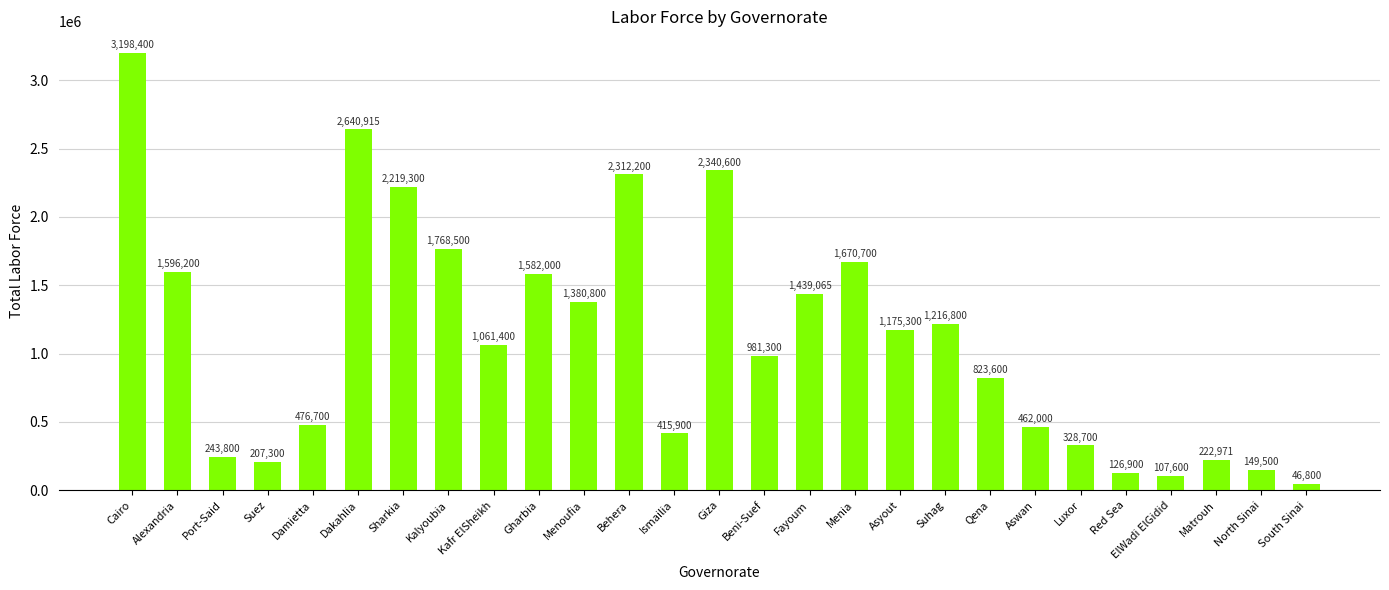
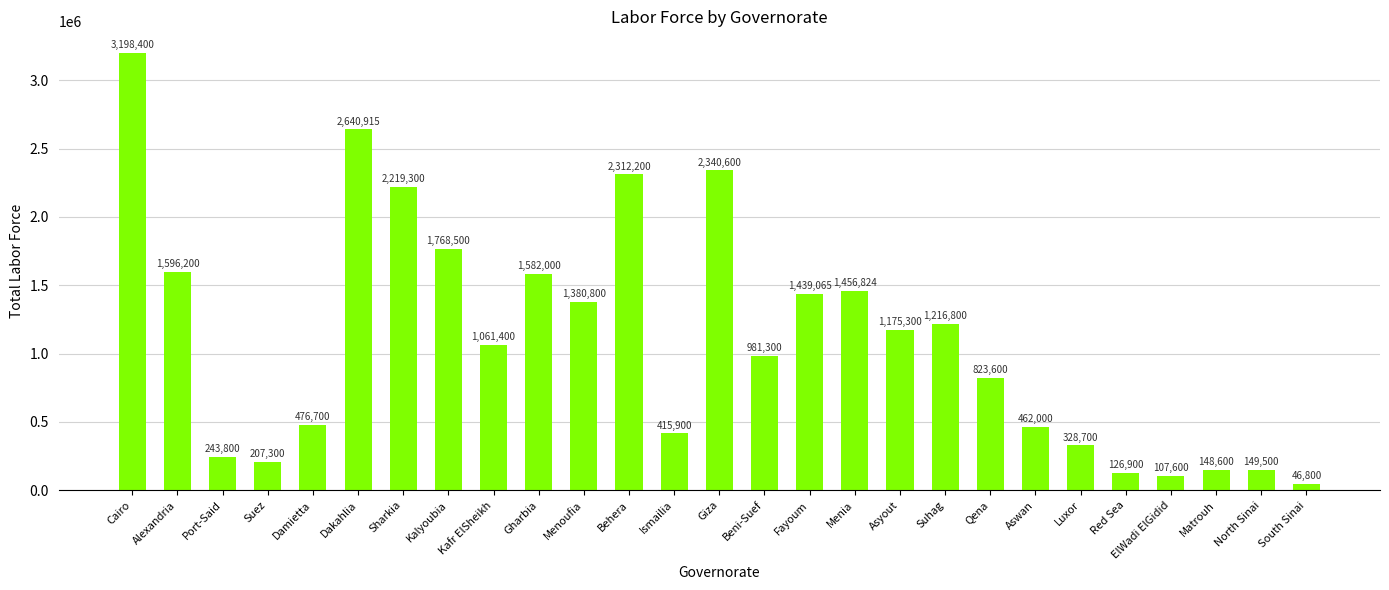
Menia: 1,670,700 -> 1,456,824
Matrouh: 222,971 -> 148,600
